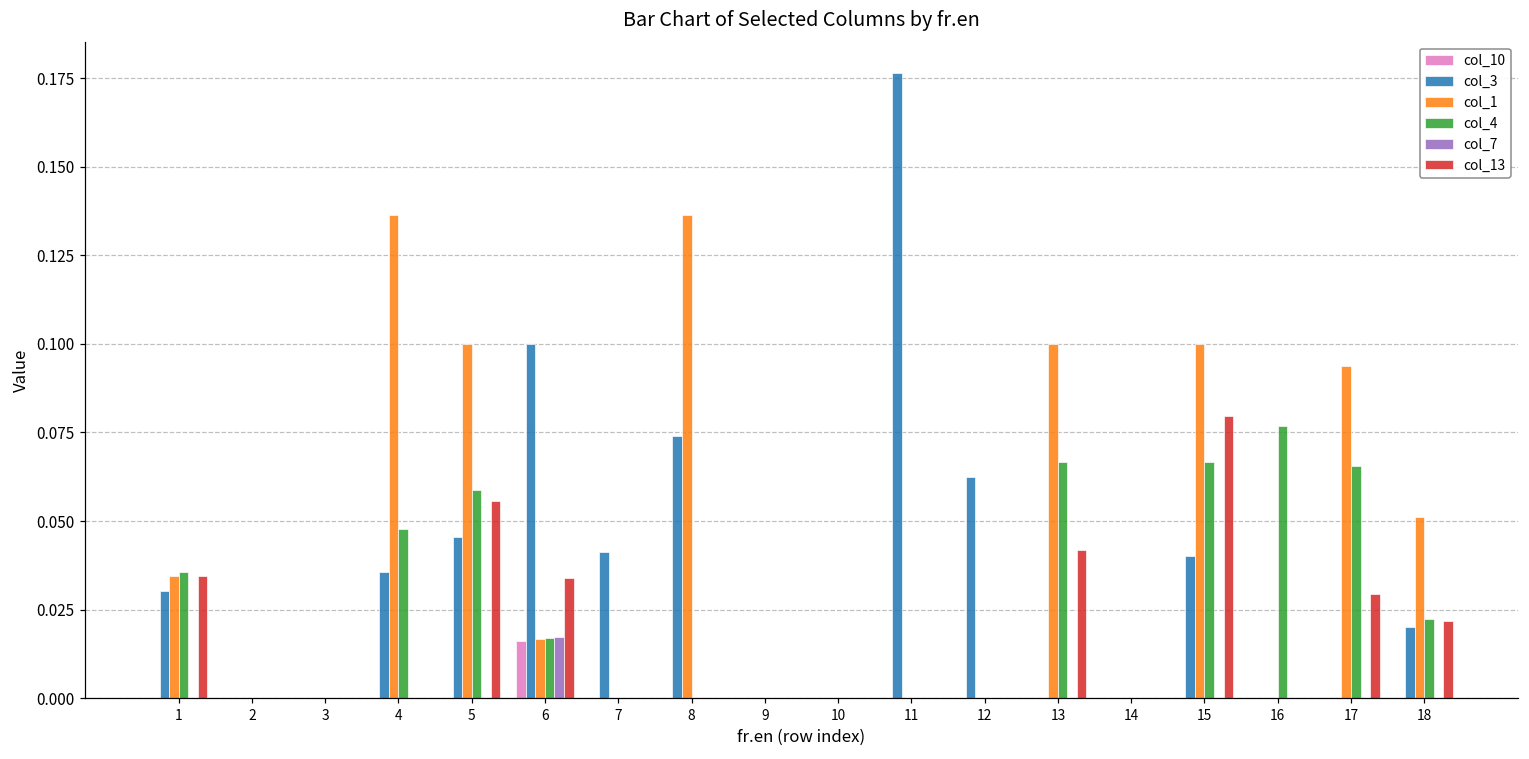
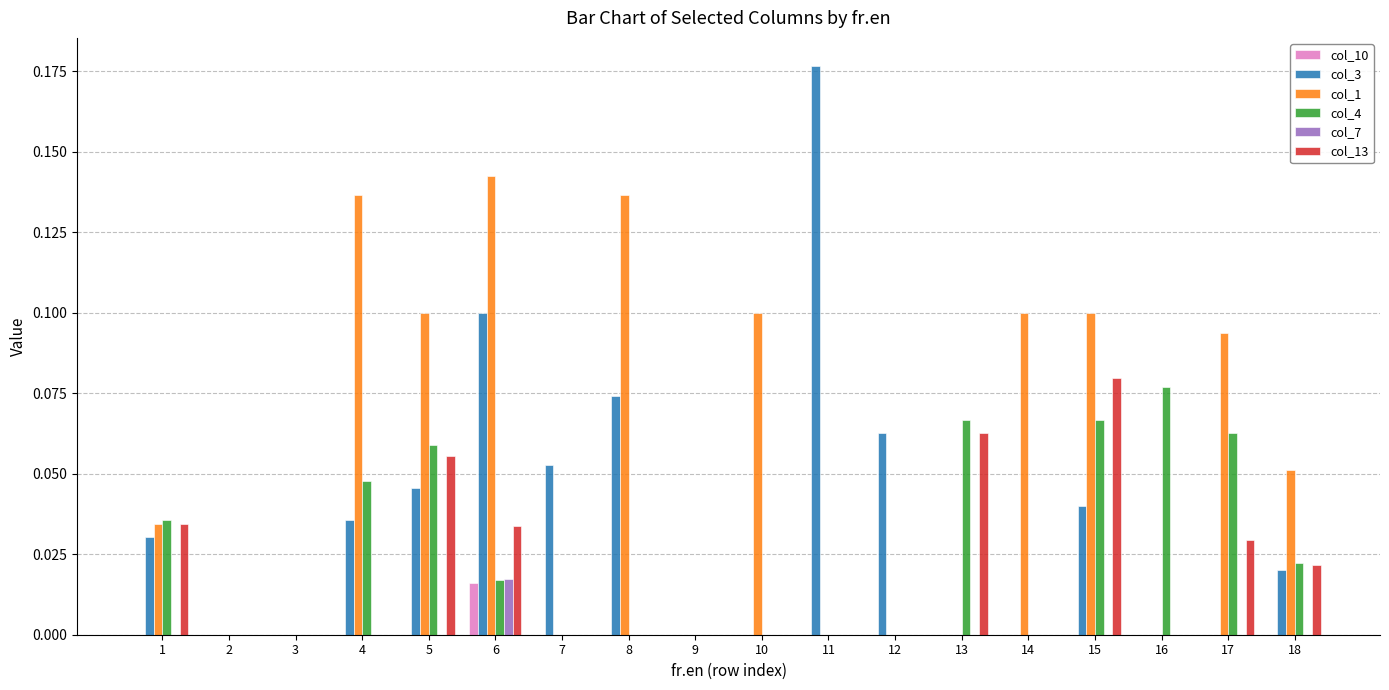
col_1, 6: 0.017 -> 0.142
col_3, 7: 0.041 -> 0.053
col_1, 10: 0.0 -> 0.1
col_1, 13: 0.1 -> 0.0
col_13, 13: 0.042 -> 0.063
col_1, 14: 0.0 -> 0.1
col_4, 17: 0.066 -> 0.063
